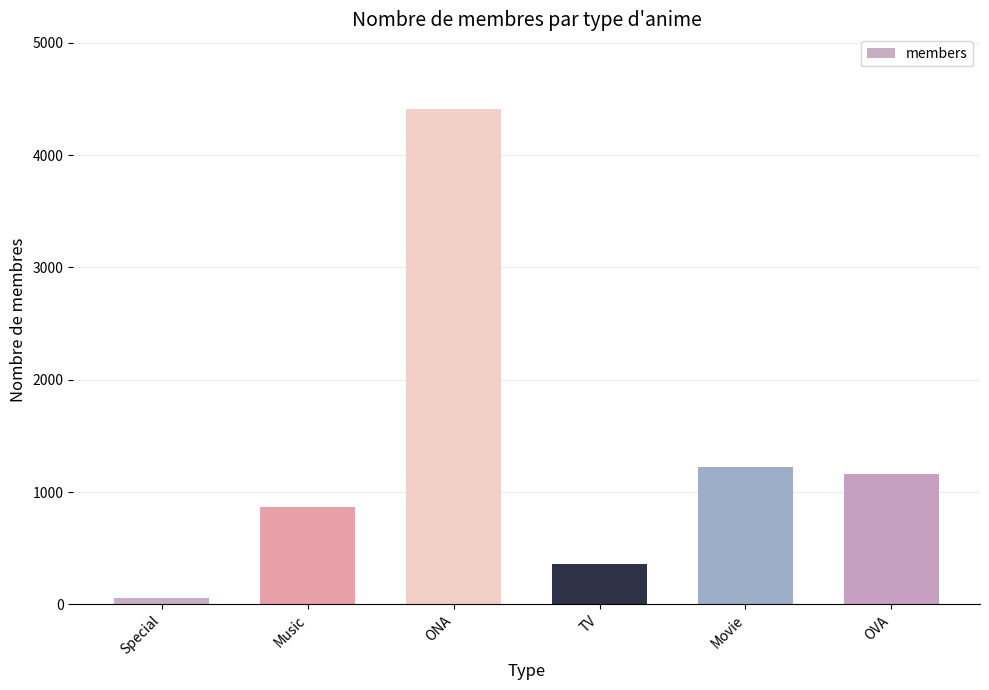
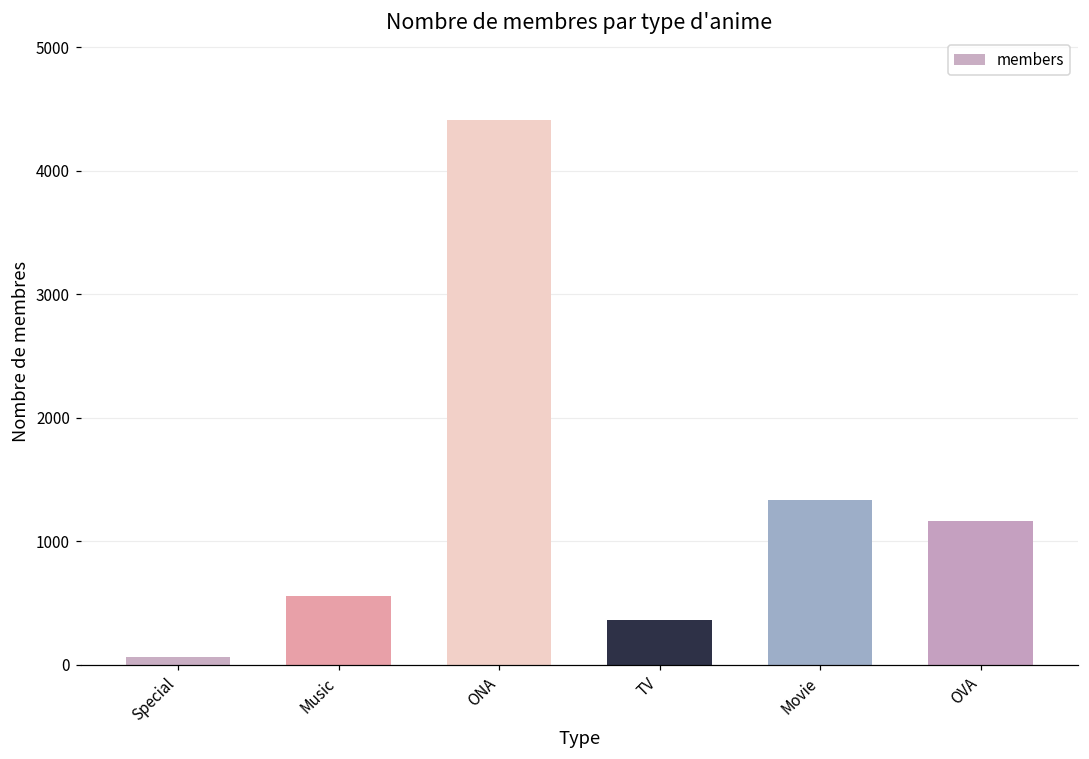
Music: 870 -> 560
Movie: 1220 -> 1340
